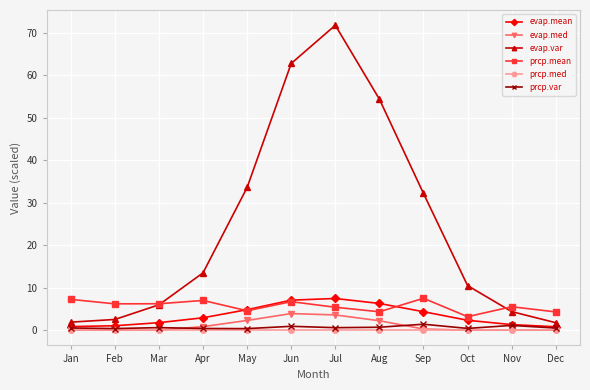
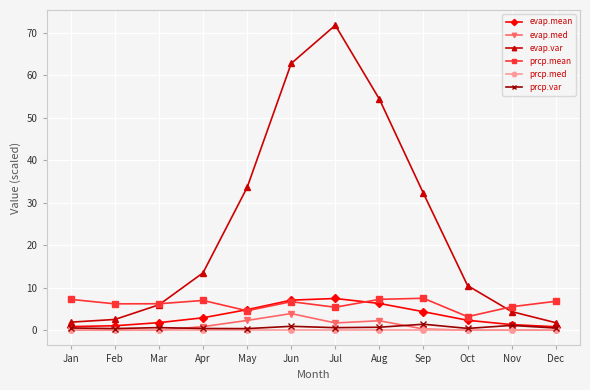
evap.med, Jul: 4 -> 2
prcp.mean, Aug: 4 -> 7
prcp.mean, Dec: 4 -> 7
